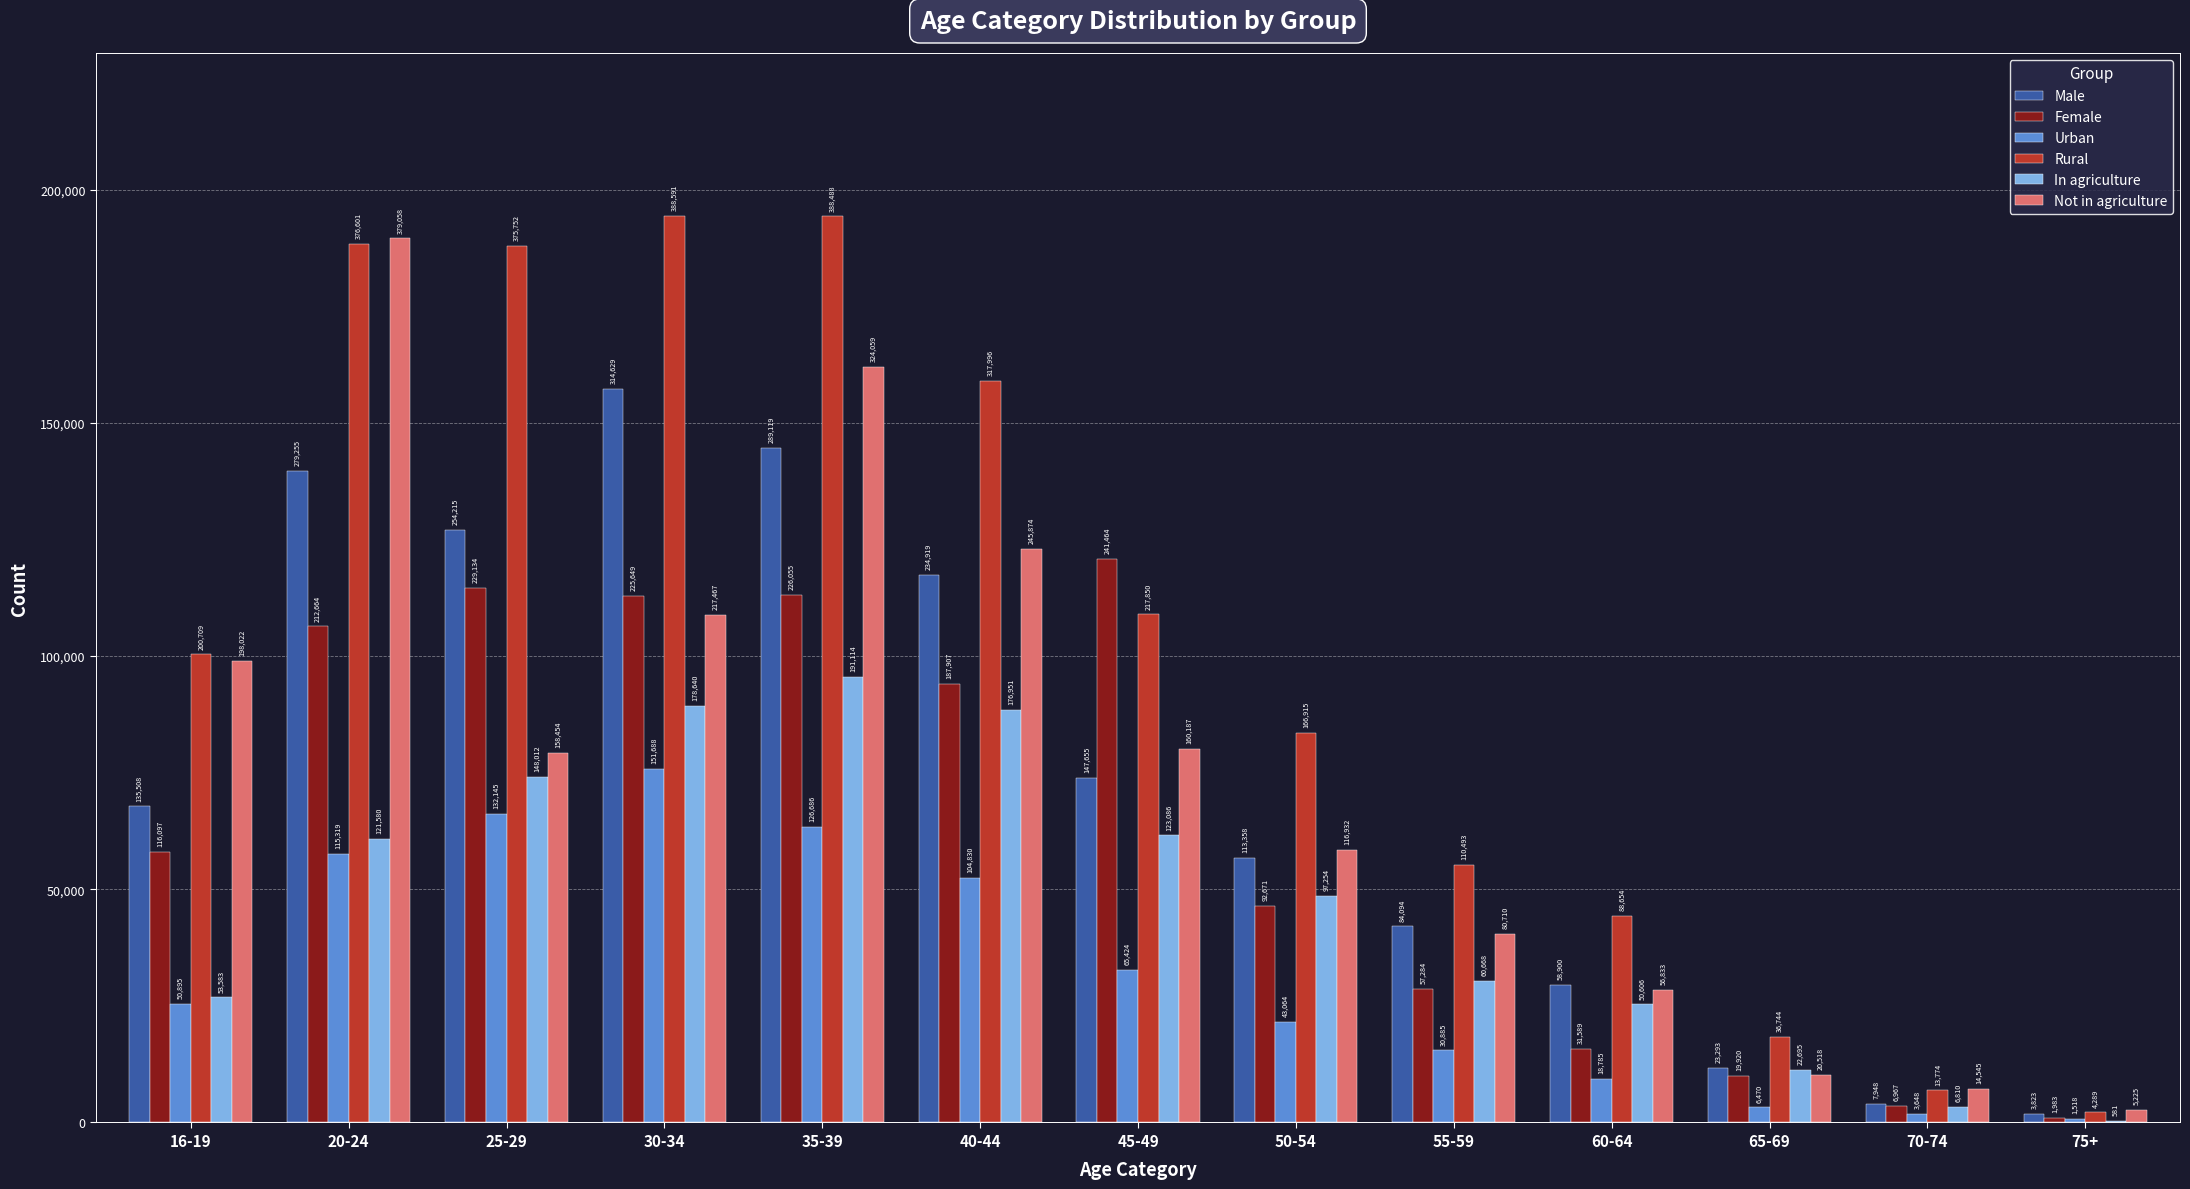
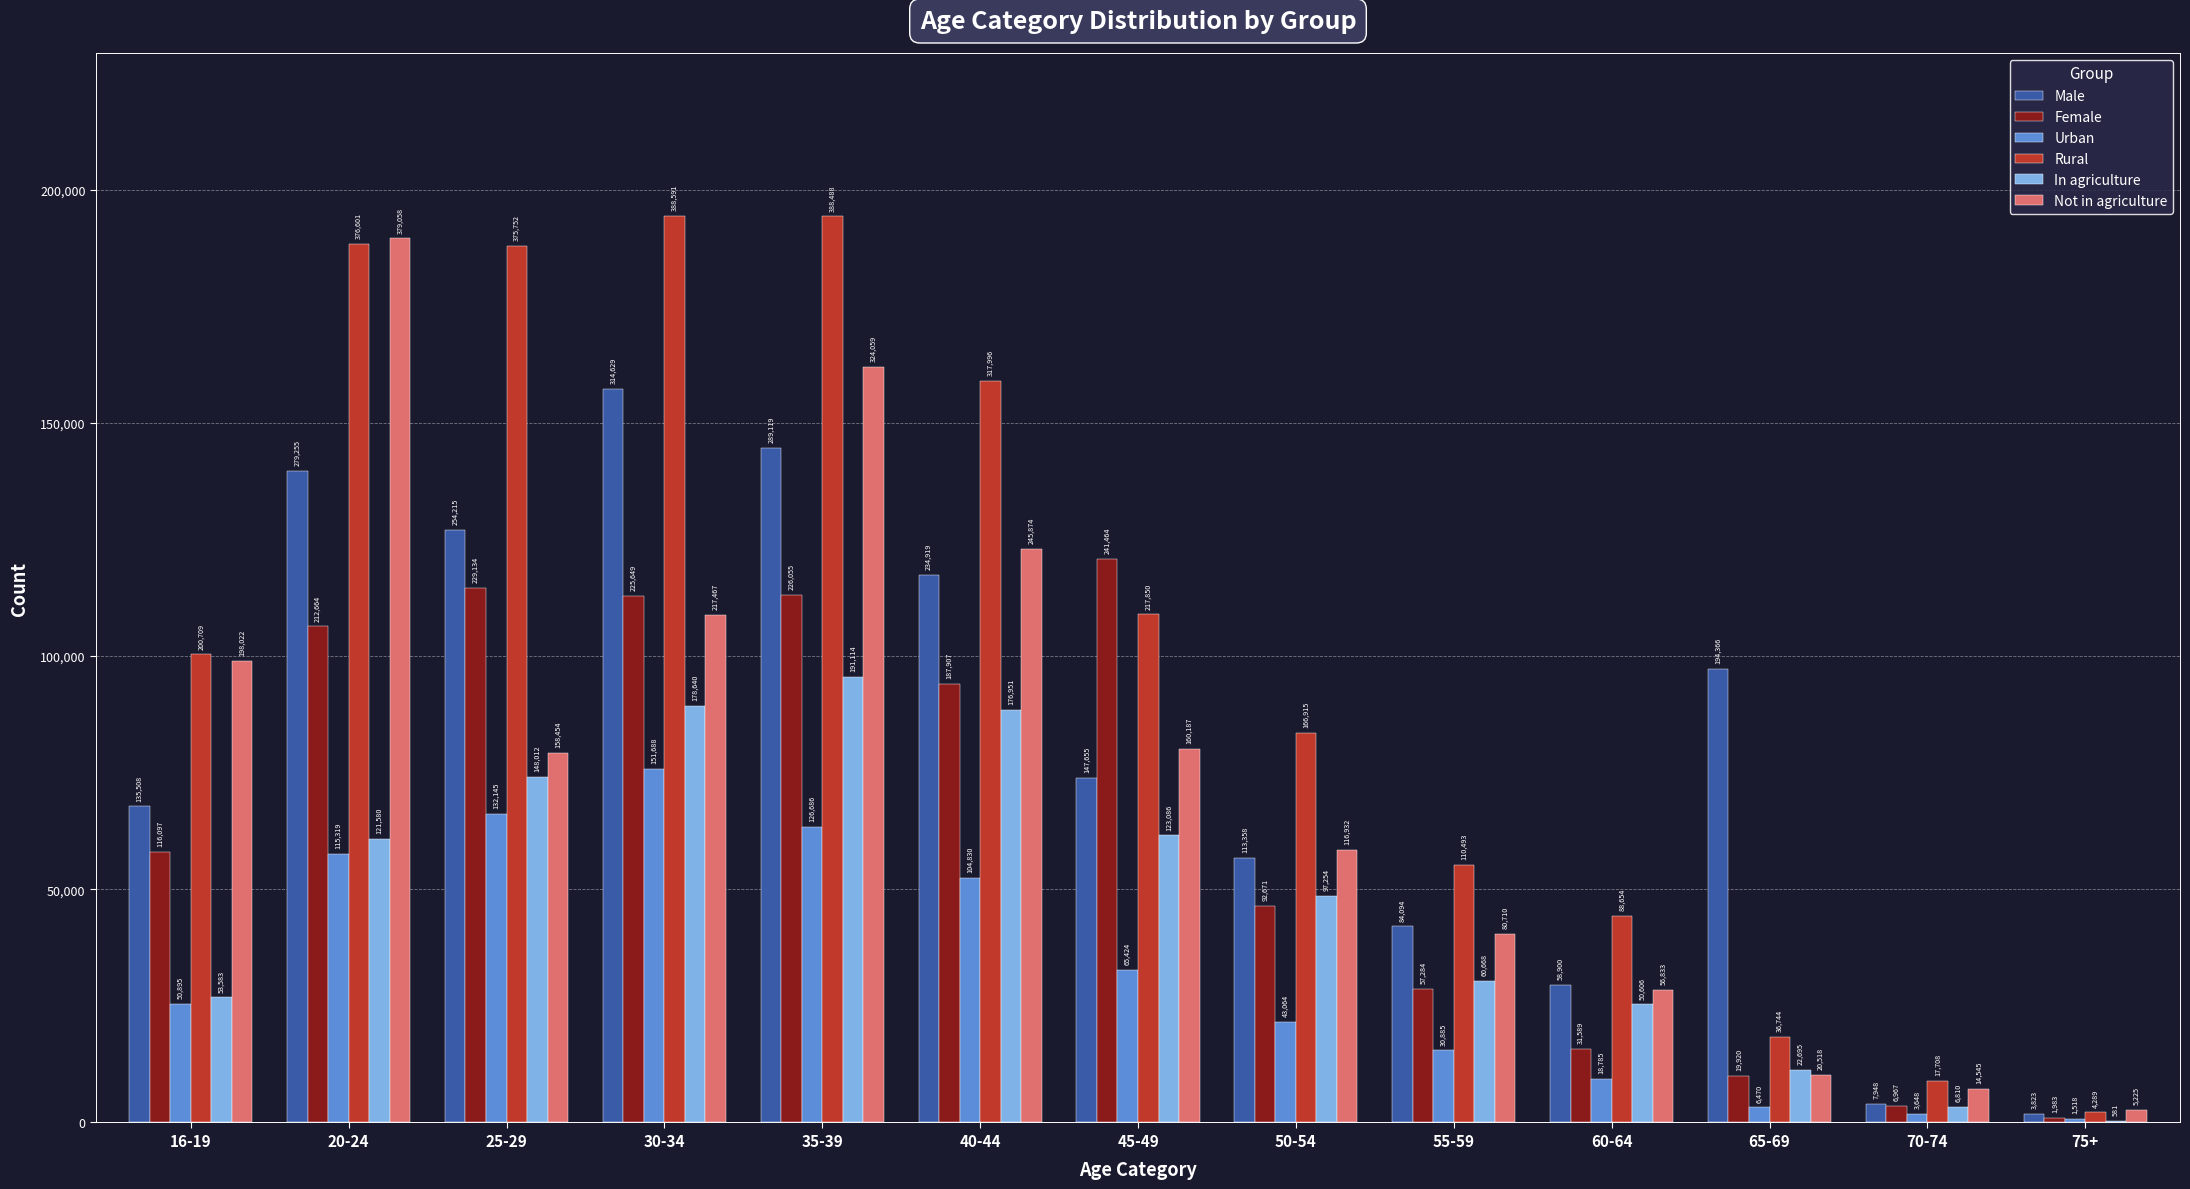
Male, 65-69: 23,293 -> 194,366
Rural, 70-74: 13,774 -> 17,708
